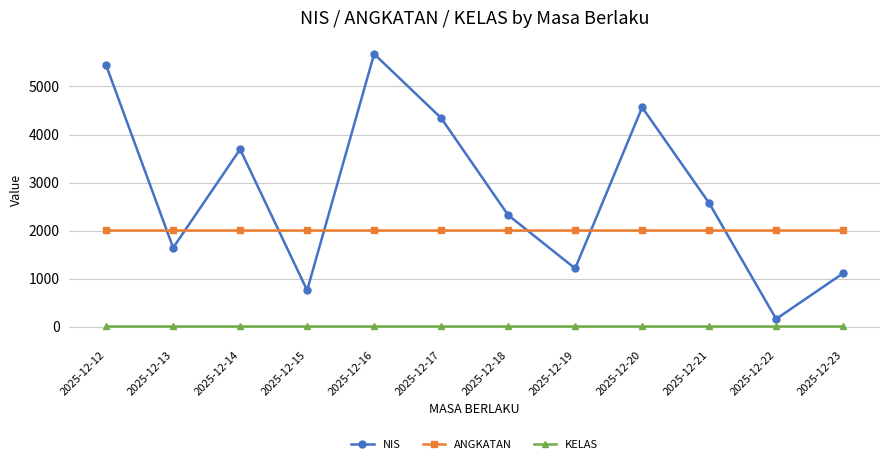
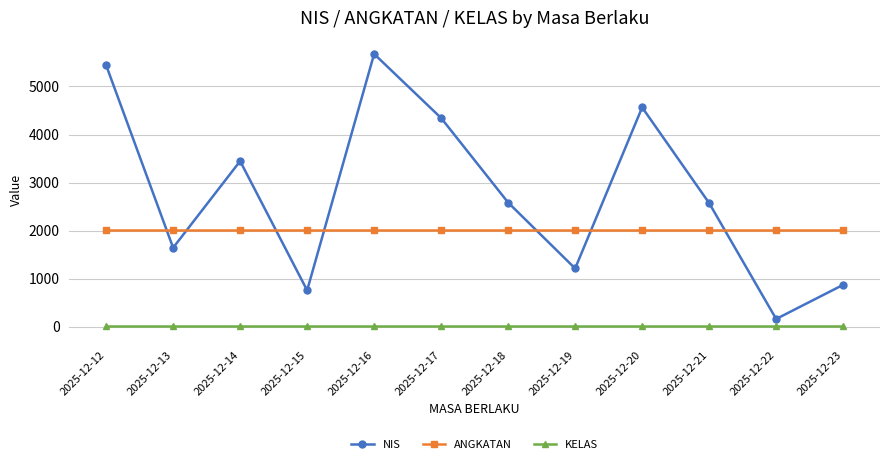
NIS, 2025-12-14: 3700 -> 3400
NIS, 2025-12-18: 2300 -> 2600
NIS, 2025-12-23: 1100 -> 900
